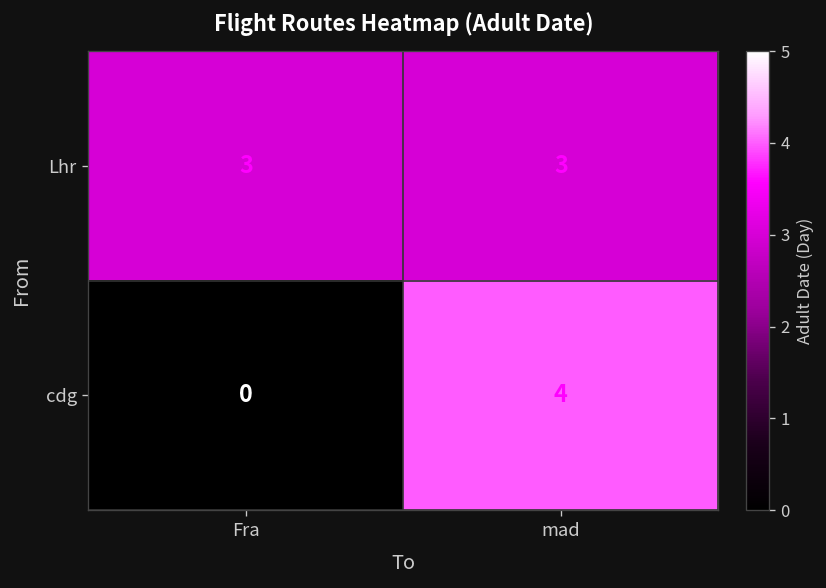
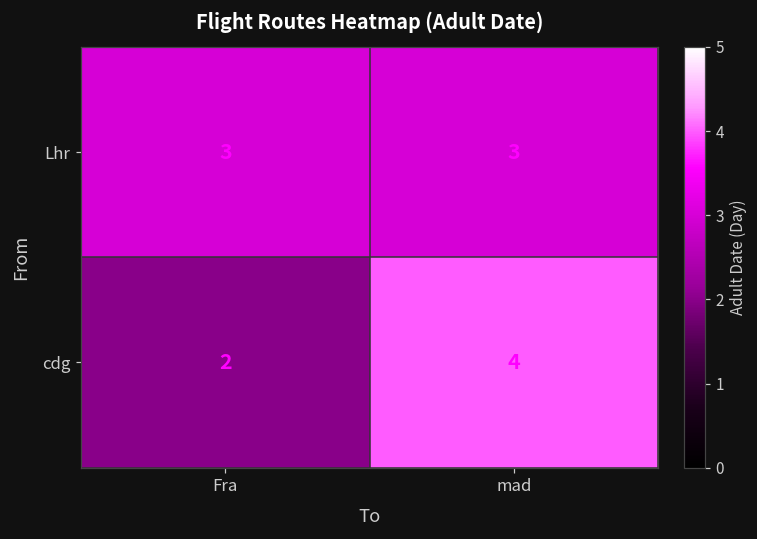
cdg, Fra: 0 -> 2
